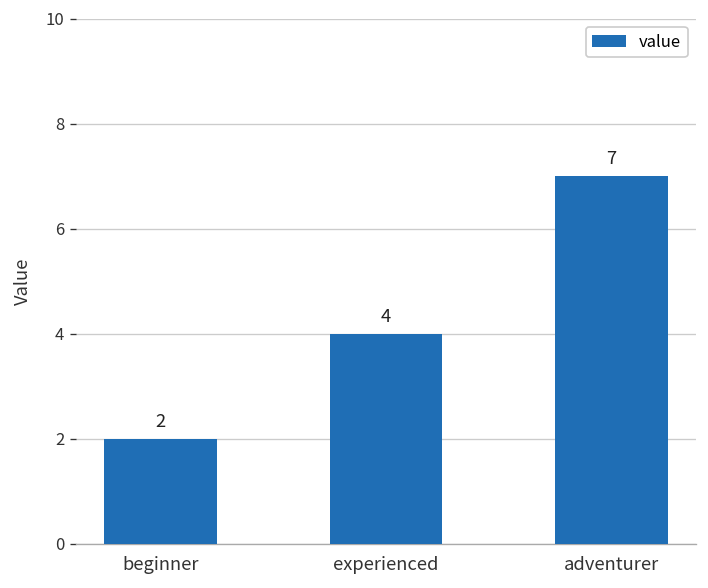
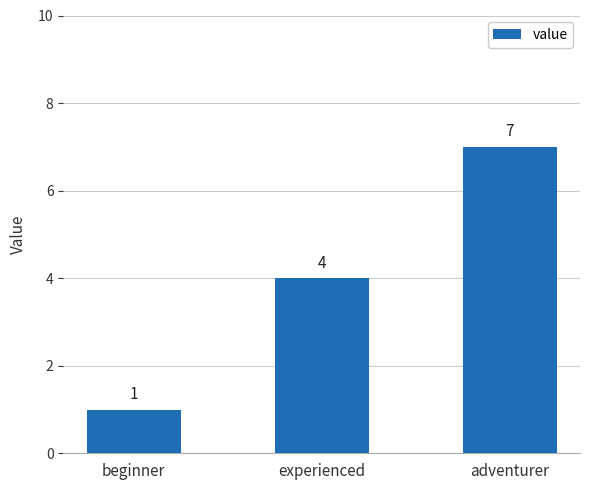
beginner: 2 -> 1
